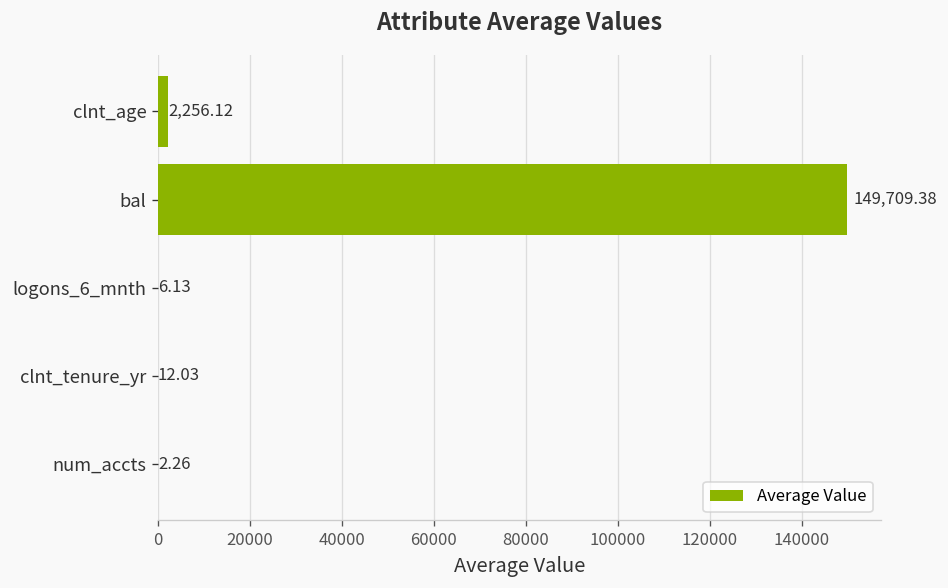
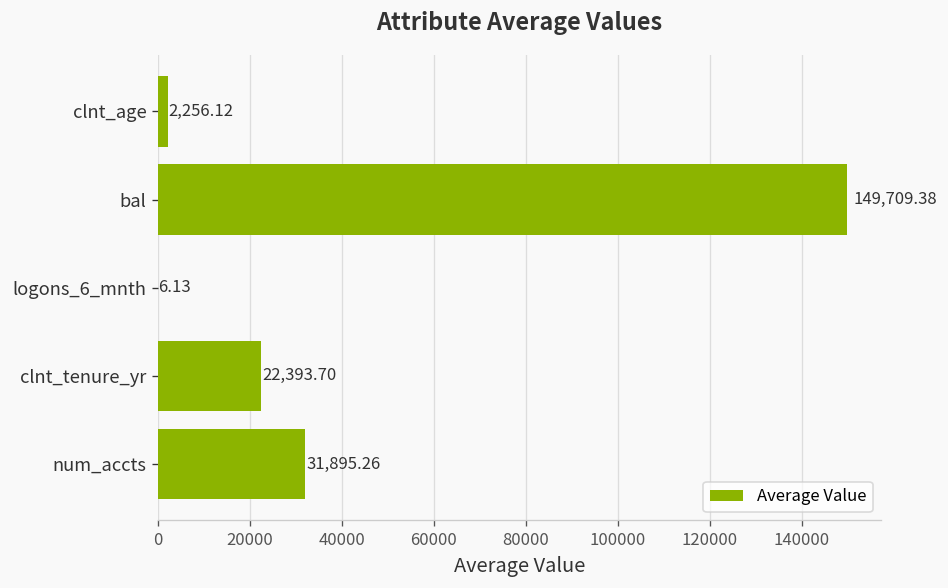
clnt_tenure_yr: 12.03 -> 22,393.70
num_accts: 2.26 -> 31,895.26
